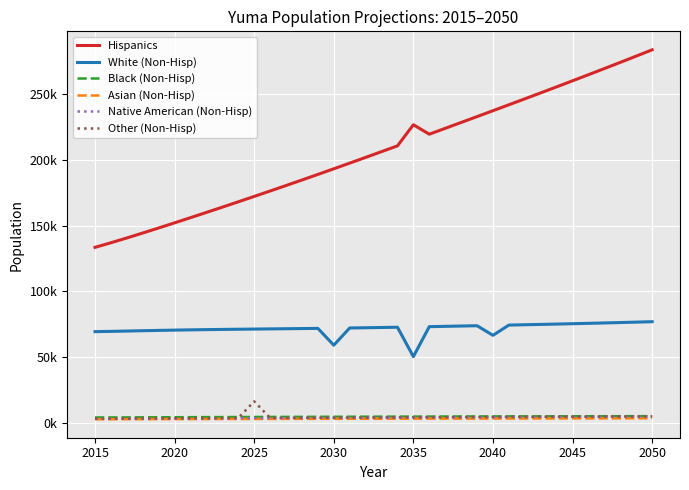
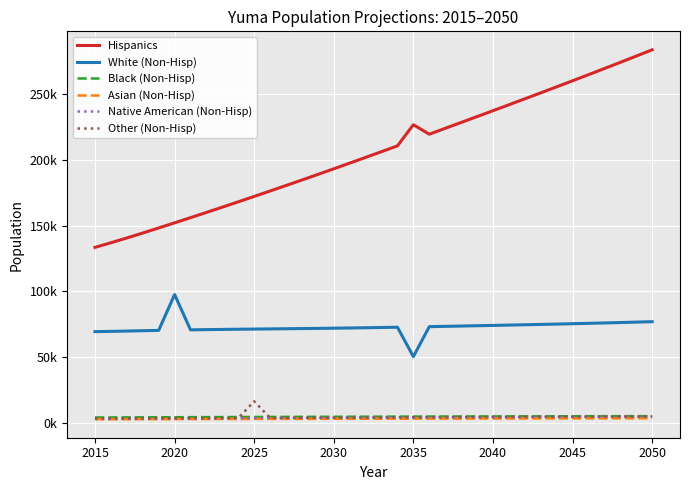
White (Non-Hisp), 2020: 70000 -> 97000
White (Non-Hisp), 2030: 59000 -> 72000
White (Non-Hisp), 2040: 66000 -> 74000
